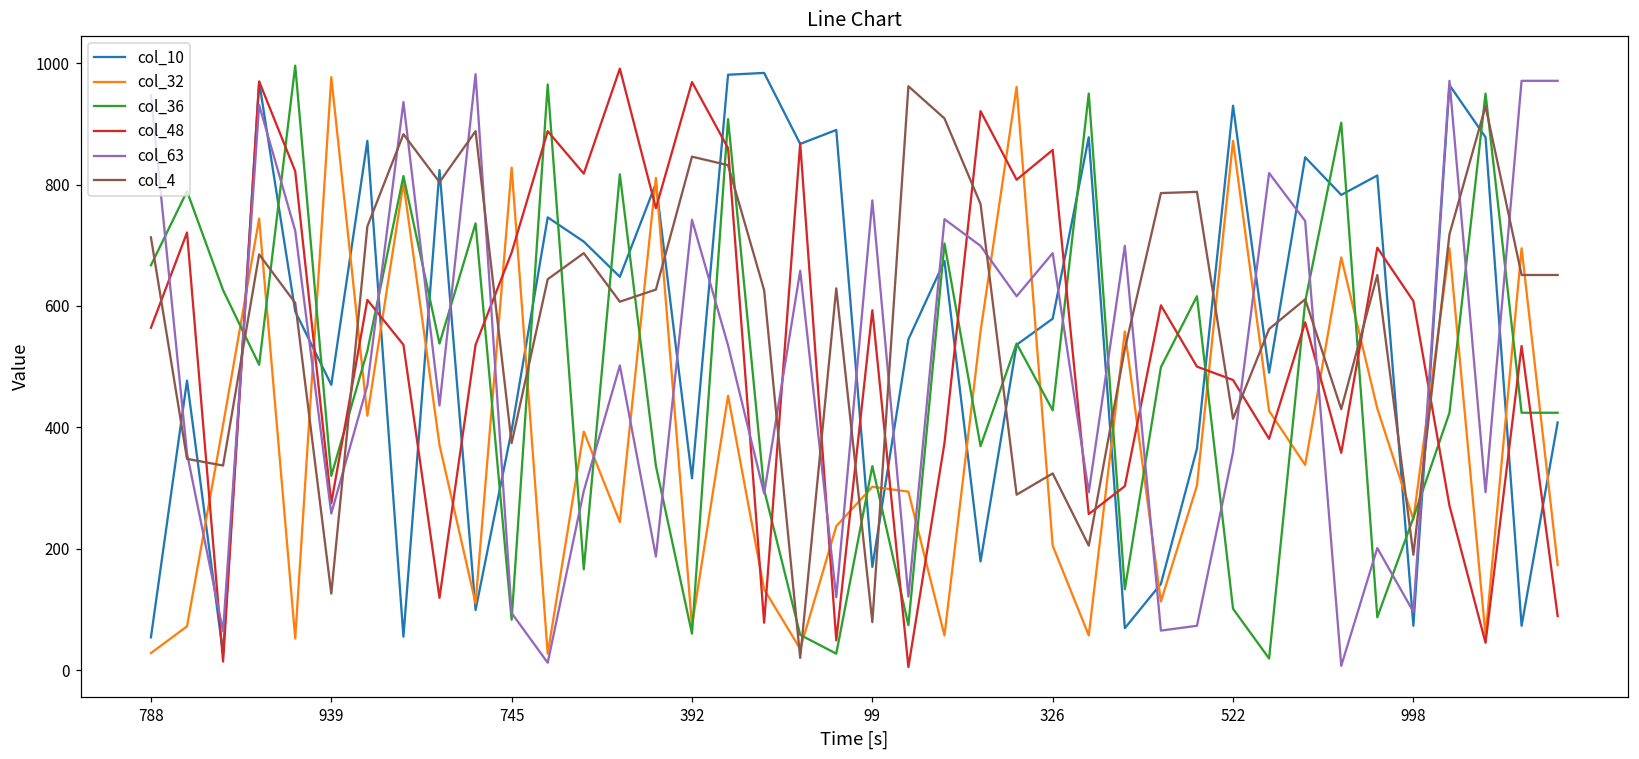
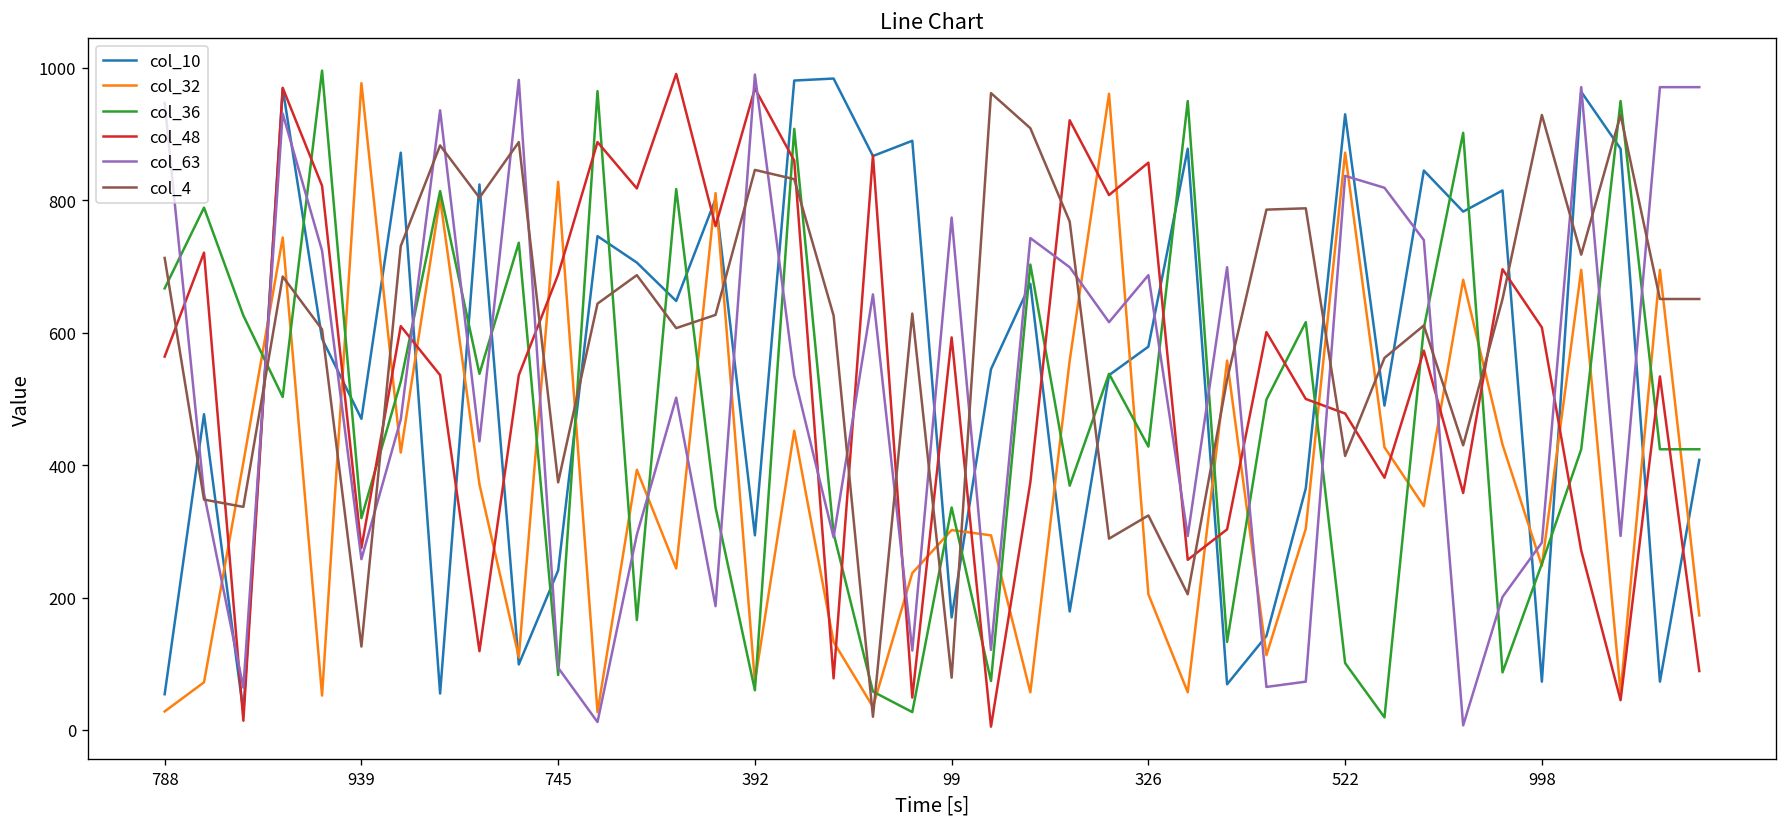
col_10, 745: 400 -> 240
col_10, 392: 320 -> 290
col_63, 392: 740 -> 990
col_63, 522: 360 -> 840
col_63, 998: 100 -> 280
col_4, 998: 190 -> 930
